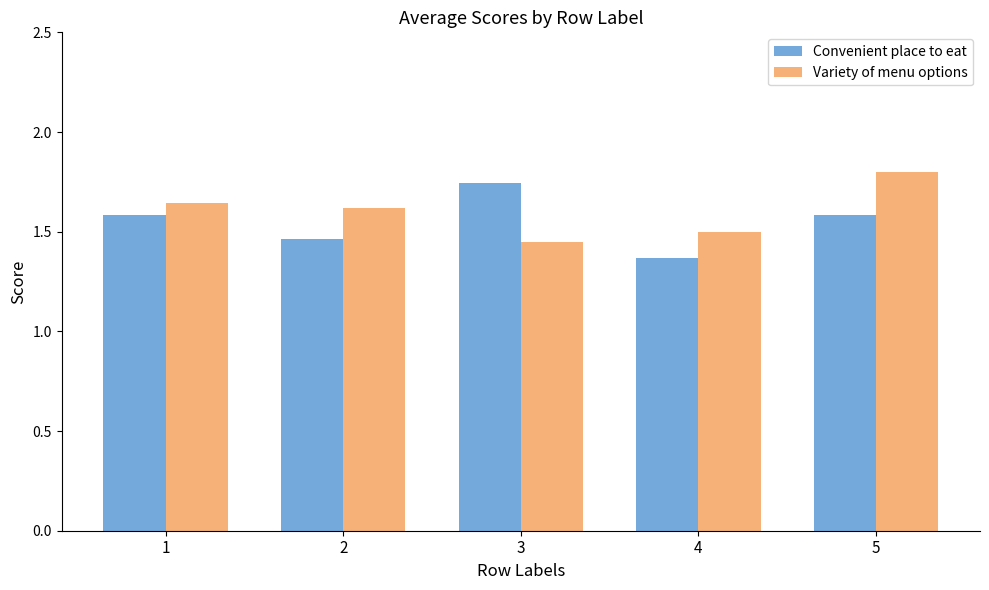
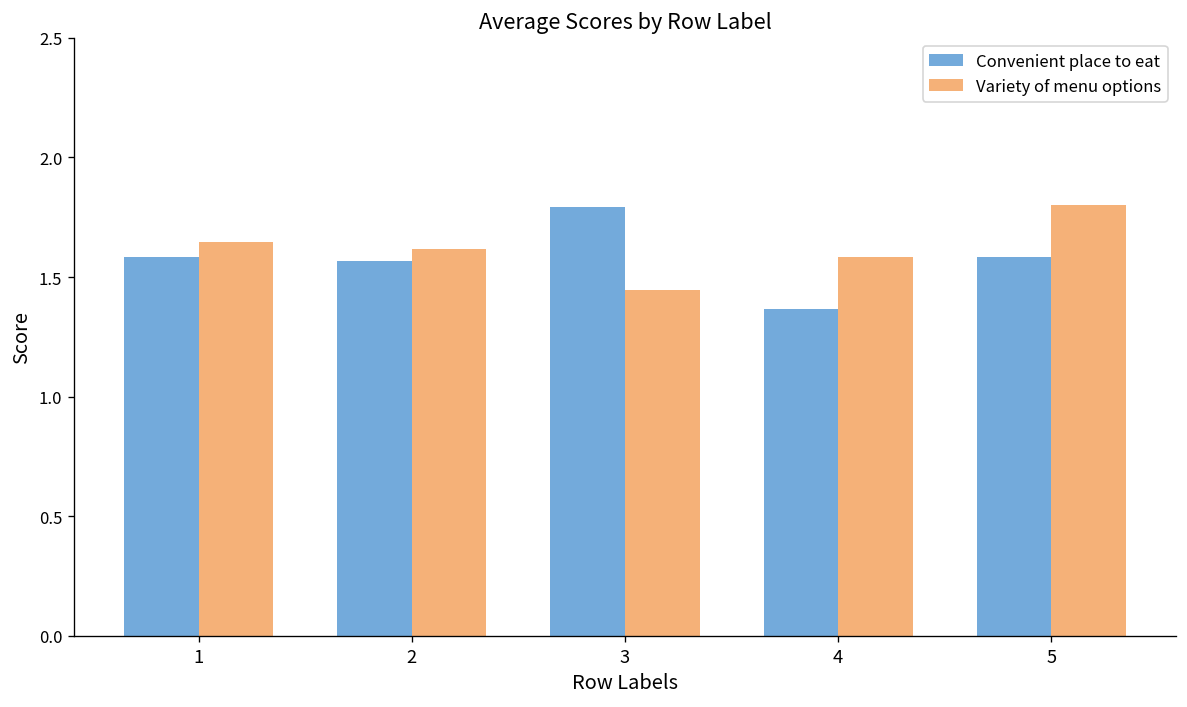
Convenient place to eat, 2: 1.46 -> 1.57
Convenient place to eat, 3: 1.74 -> 1.79
Variety of menu options, 4: 1.50 -> 1.59
